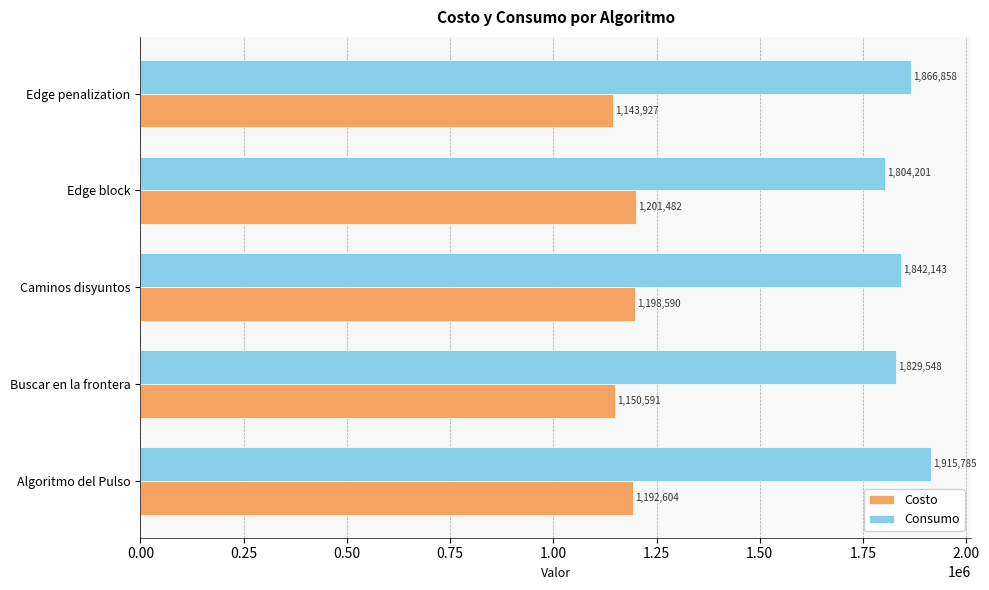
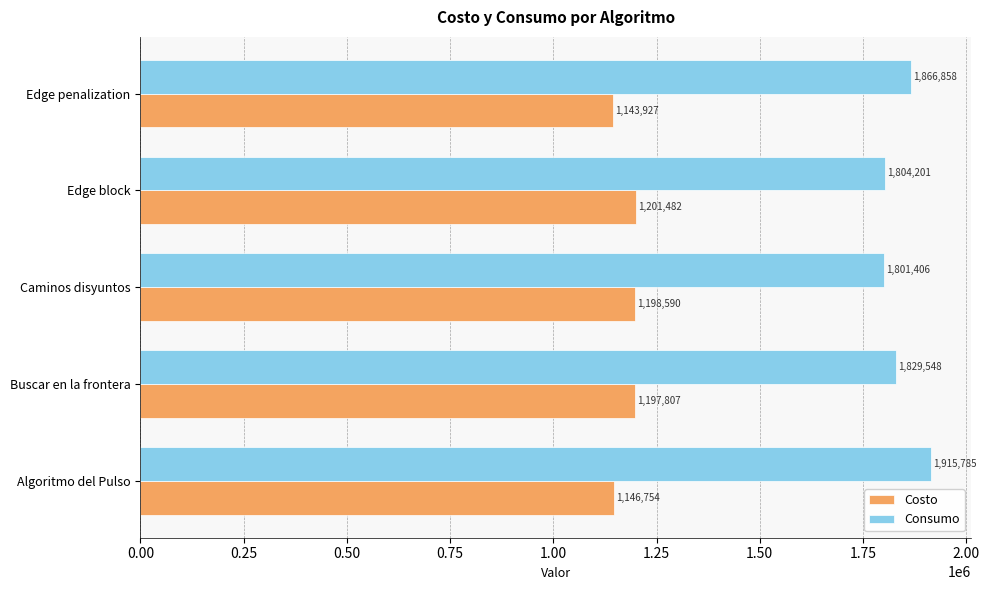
Consumo, Caminos disyuntos: 1,842,143 -> 1,801,406
Costo, Buscar en la frontera: 1,150,591 -> 1,197,807
Costo, Algoritmo del Pulso: 1,192,604 -> 1,146,754
